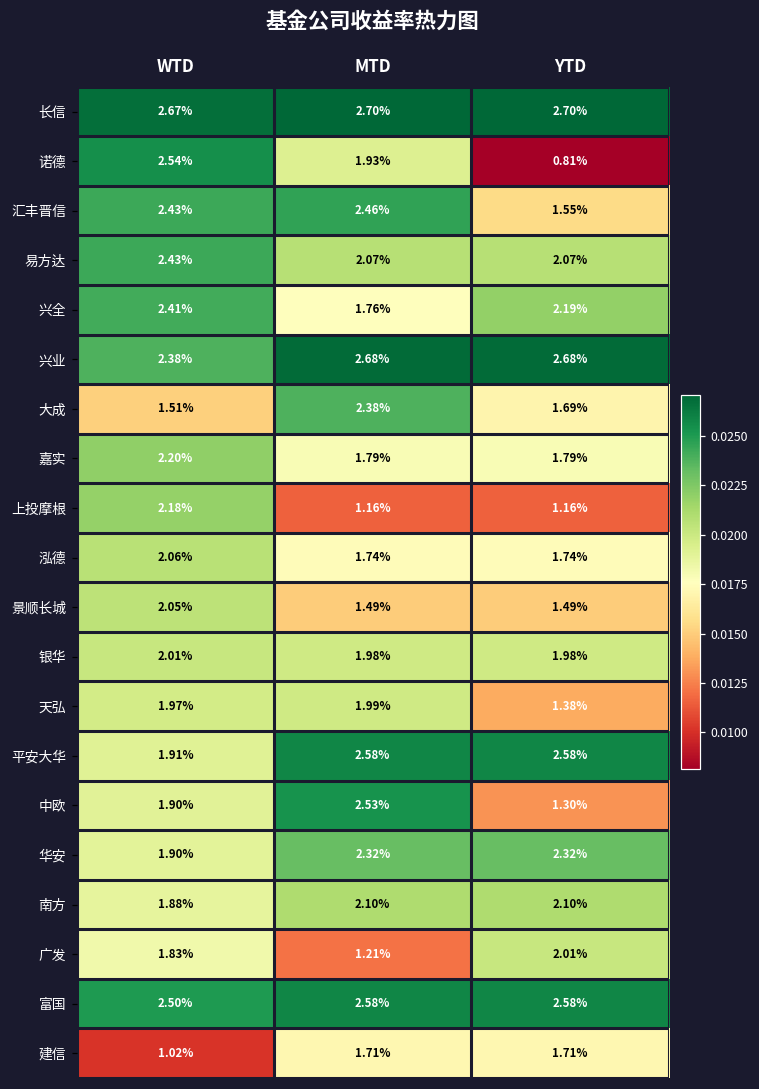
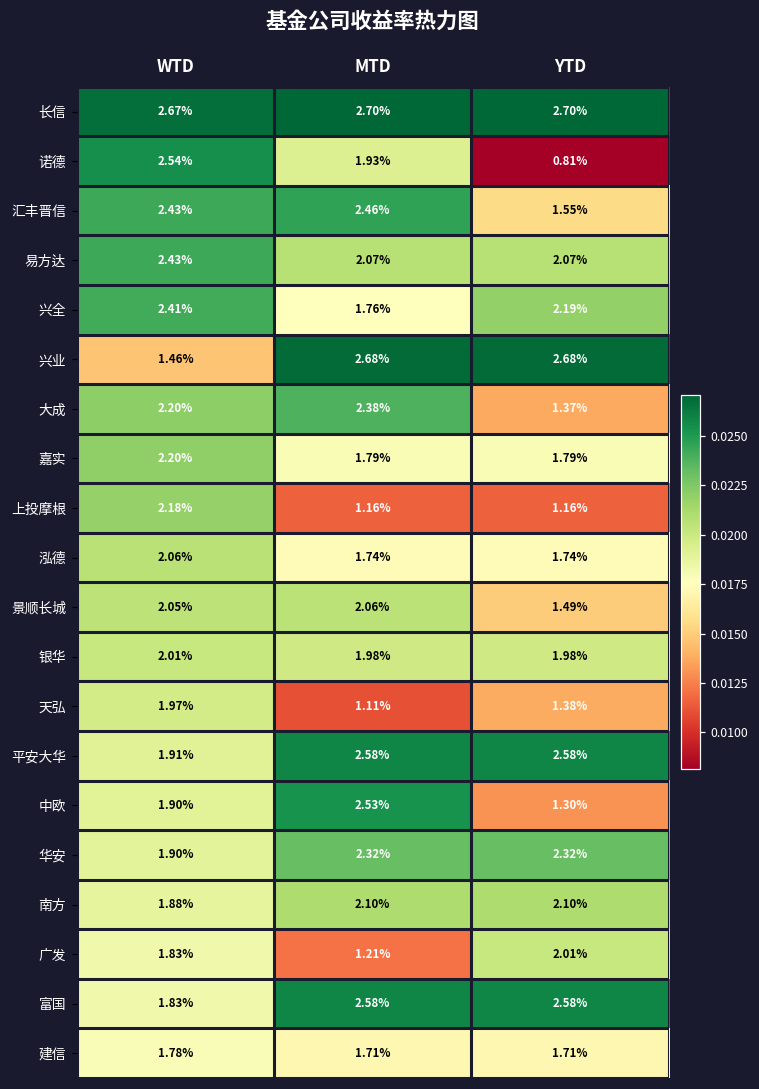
兴业, WTD: 2.38% -> 1.46%
大成, WTD: 1.51% -> 2.20%
大成, YTD: 1.69% -> 1.37%
景顺长城, MTD: 1.49% -> 2.06%
天弘, MTD: 1.99% -> 1.11%
富国, WTD: 2.50% -> 1.83%
建信, WTD: 1.02% -> 1.78%
